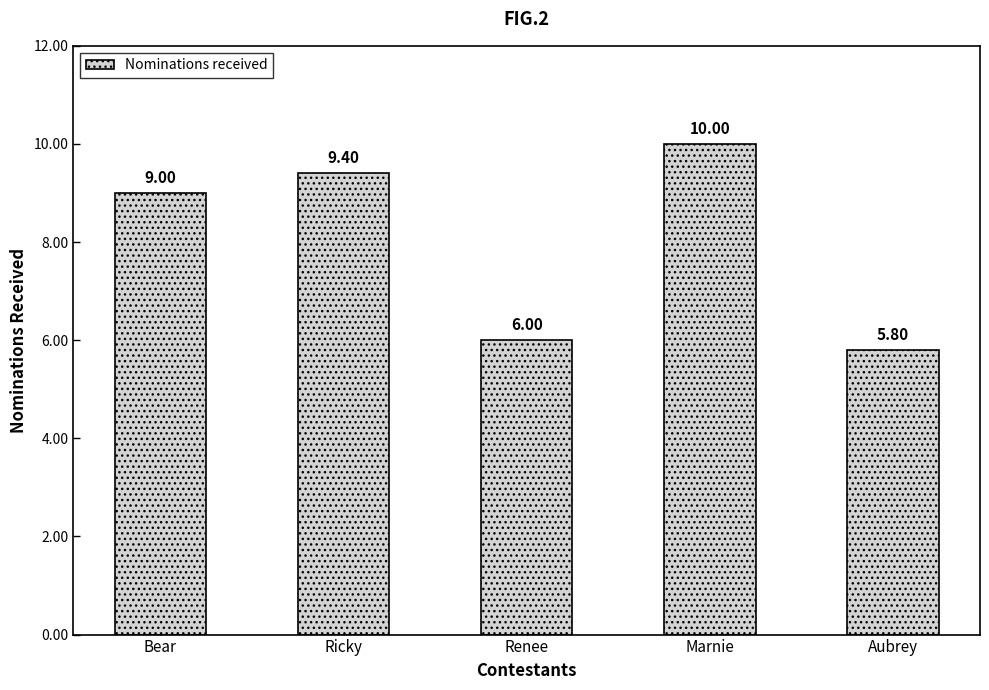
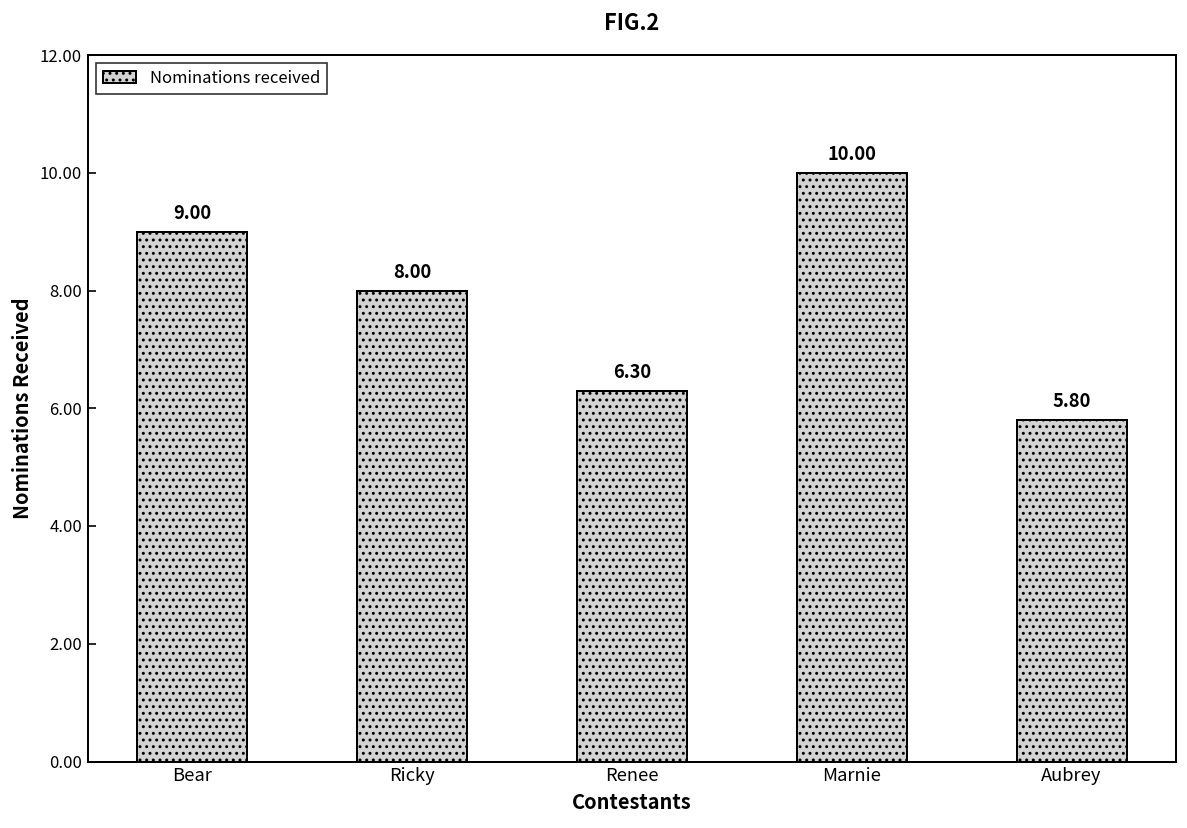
Ricky: 9.40 -> 8.00
Renee: 6.00 -> 6.30
